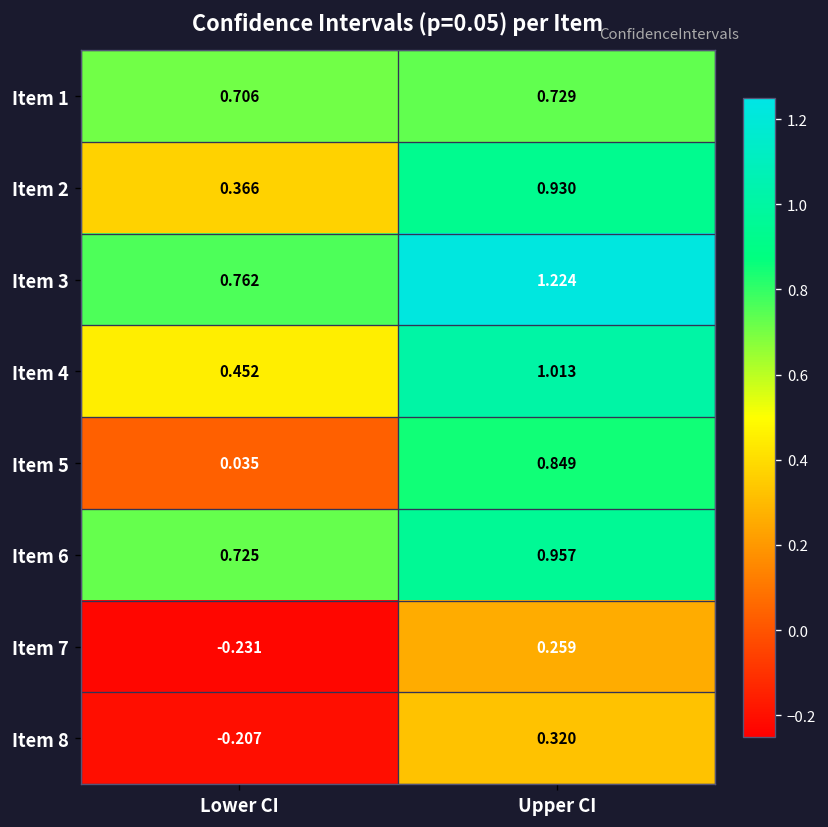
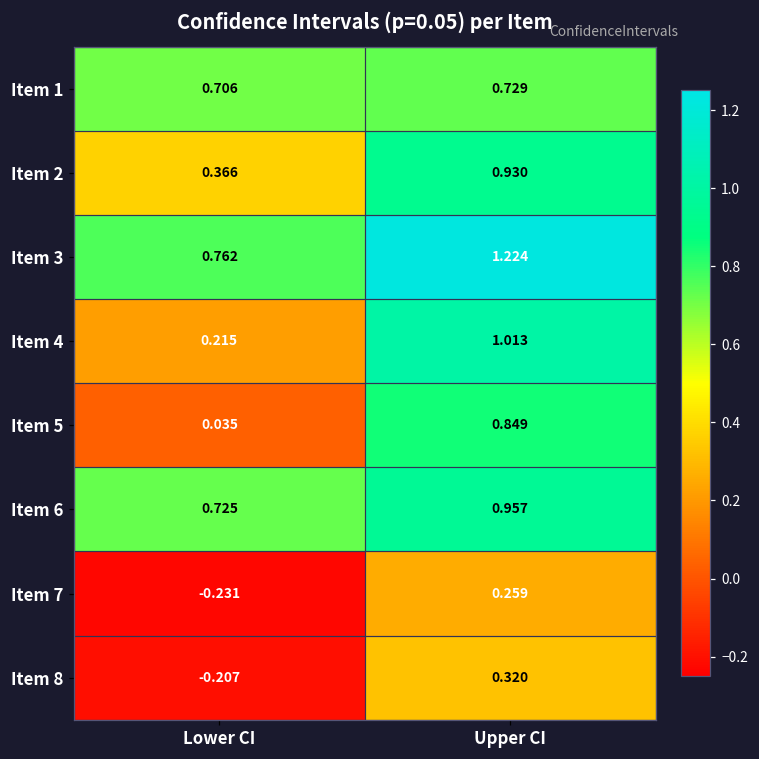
Item 4, Lower CI: 0.452 -> 0.215
